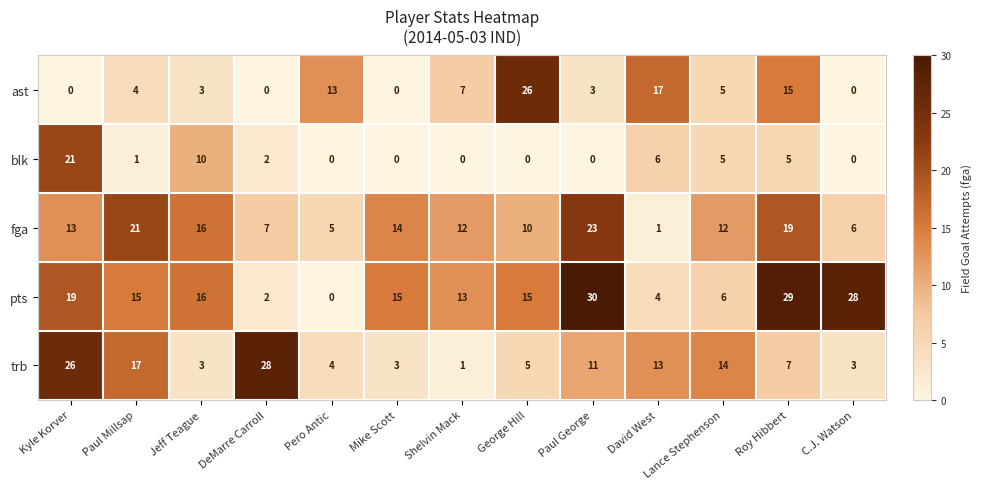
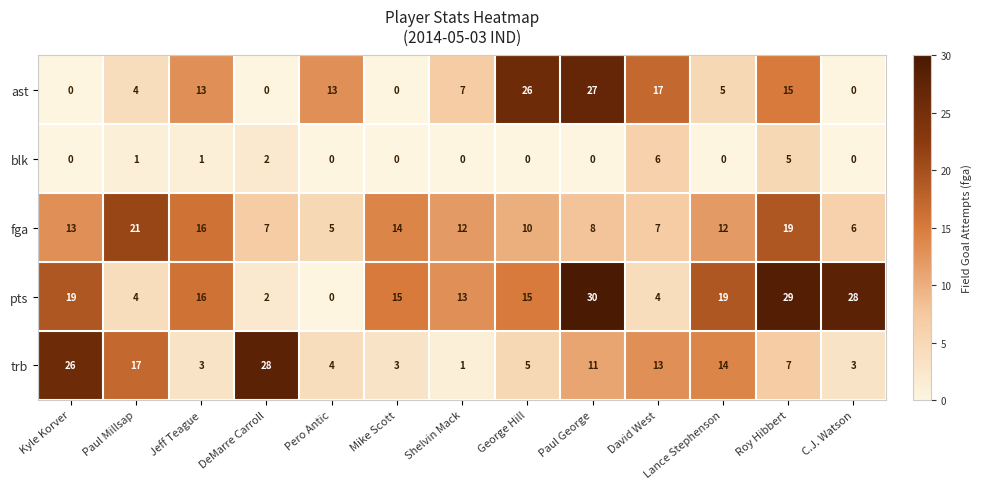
ast, Jeff Teague: 3 -> 13
ast, Paul George: 3 -> 27
blk, Kyle Korver: 21 -> 0
blk, Jeff Teague: 10 -> 1
blk, Lance Stephenson: 5 -> 0
fga, Paul George: 23 -> 8
fga, David West: 1 -> 7
pts, Paul Millsap: 15 -> 4
pts, Lance Stephenson: 6 -> 19
